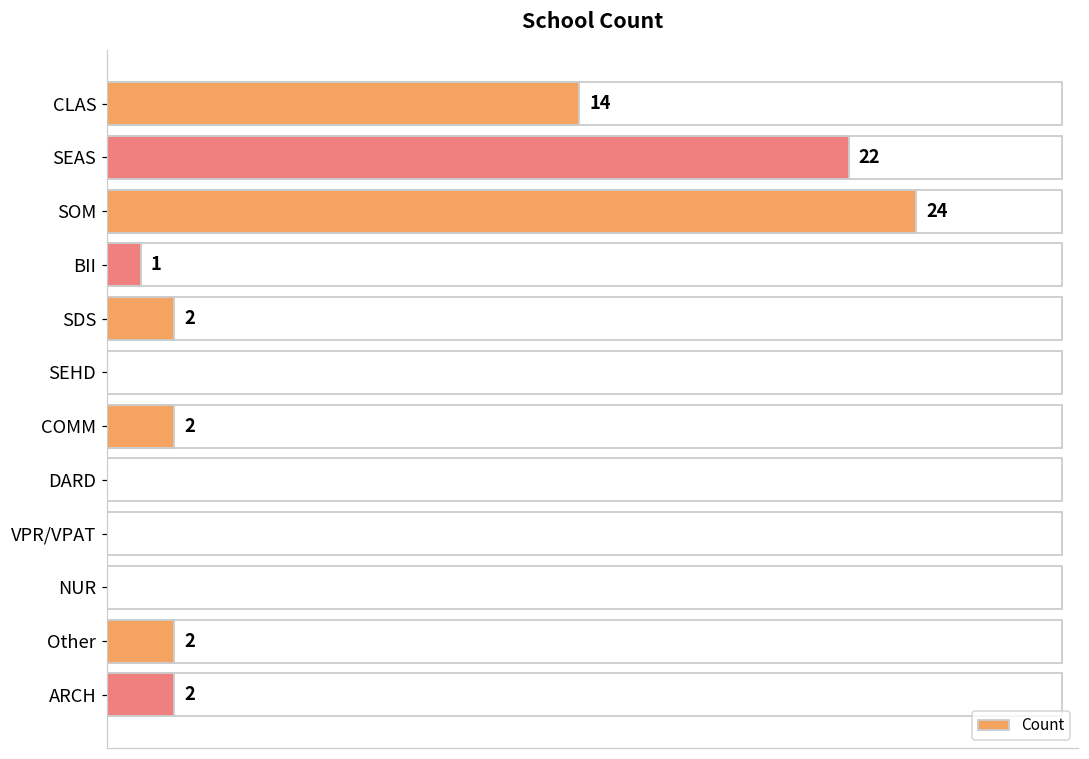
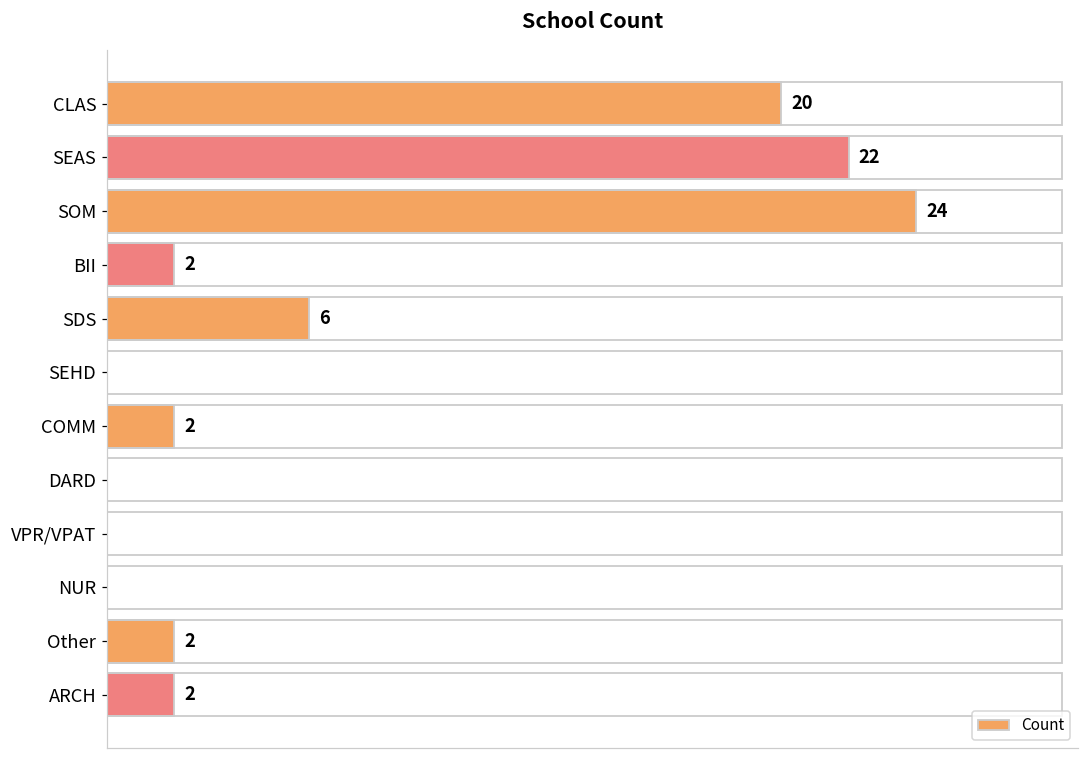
CLAS: 14 -> 20
BII: 1 -> 2
SDS: 2 -> 6
